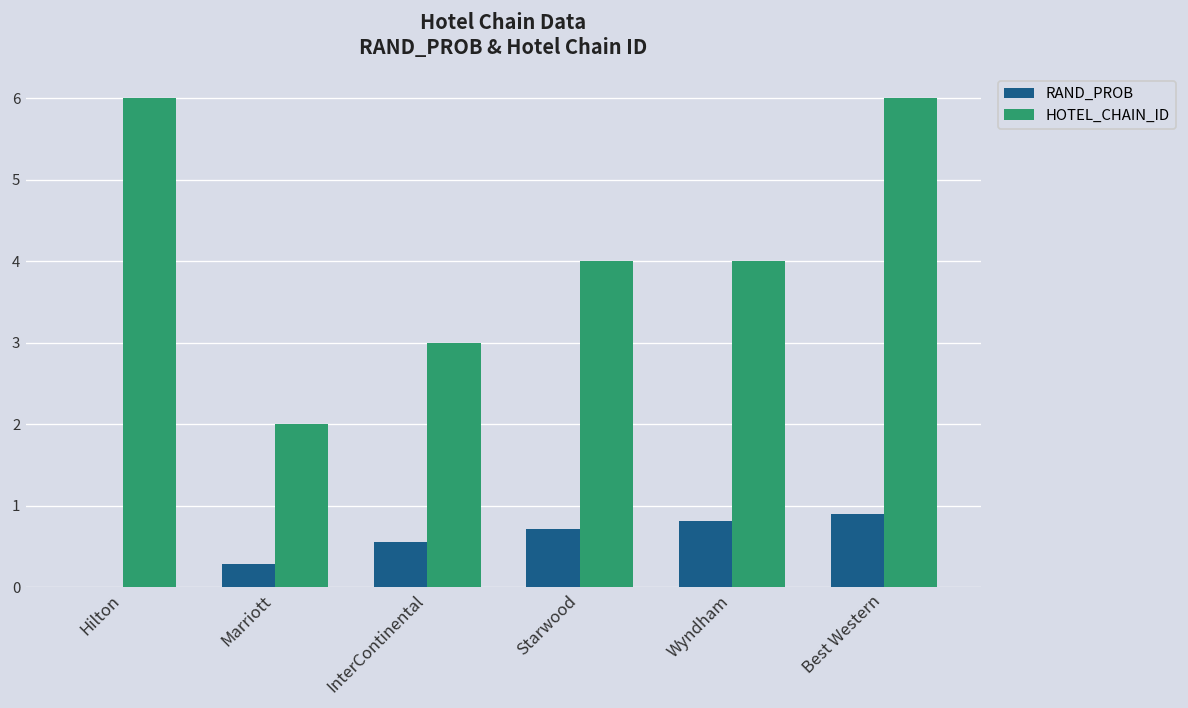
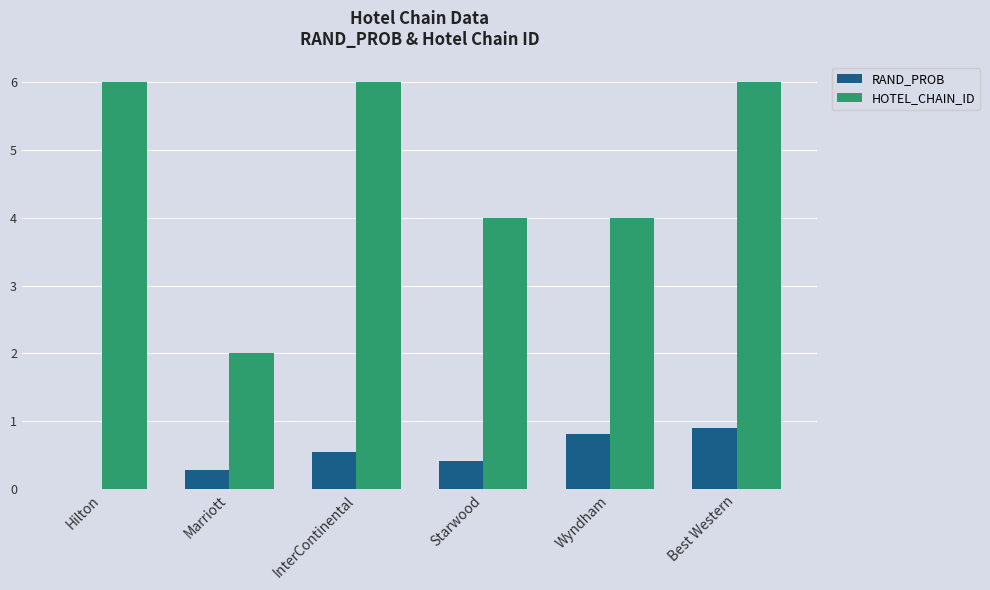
HOTEL_CHAIN_ID, InterContinental: 3 -> 6
RAND_PROB, Starwood: 0.7 -> 0.4
